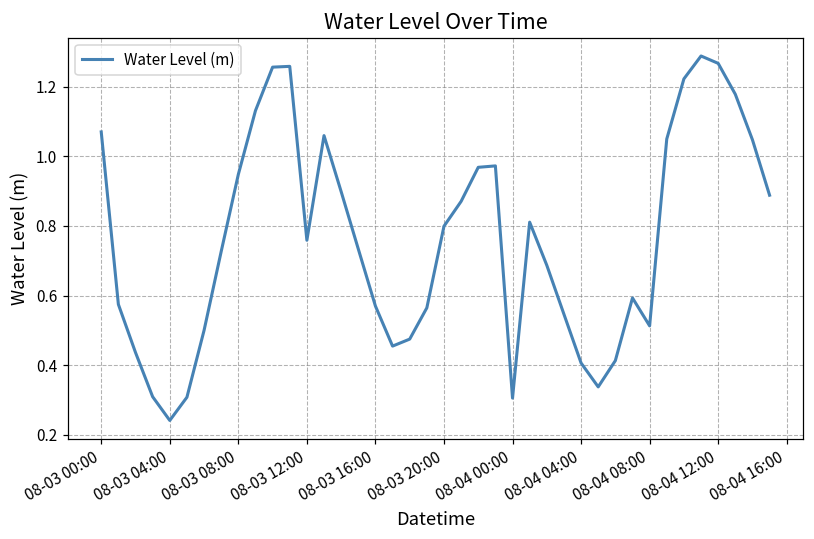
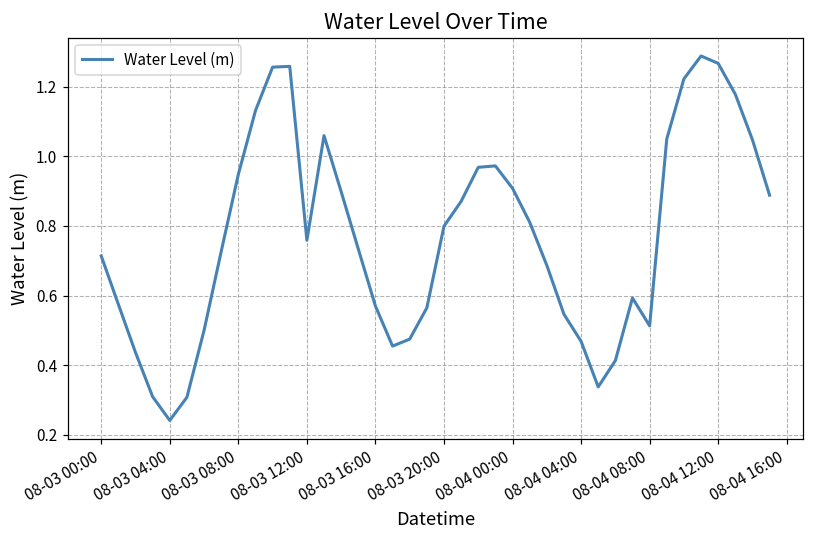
08-03 00:00: 1.07 -> 0.71
08-04 00:00: 0.31 -> 0.91
08-04 04:00: 0.41 -> 0.47
